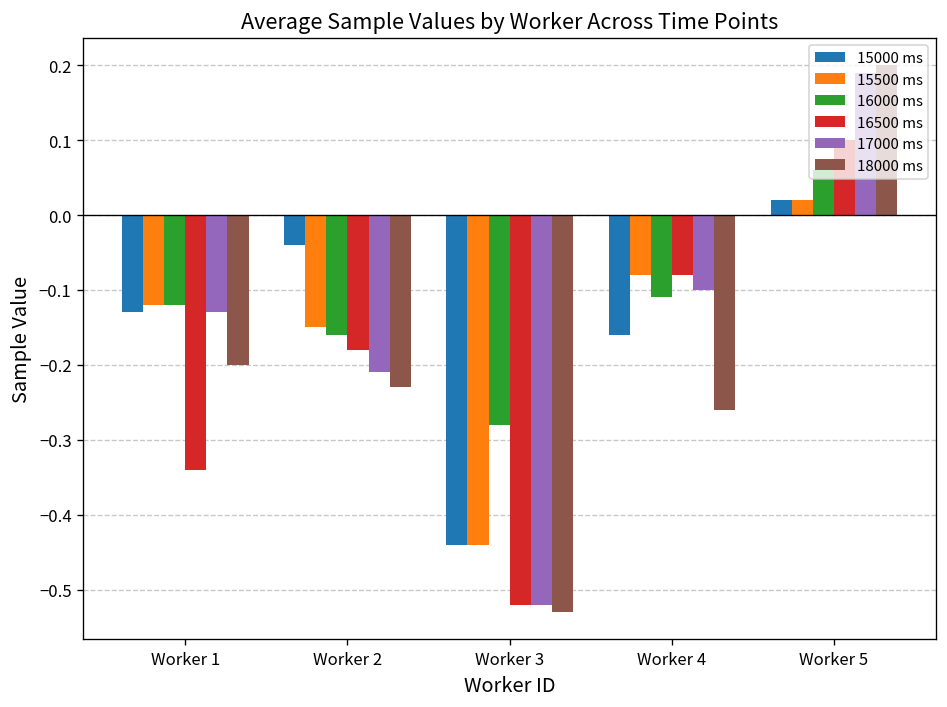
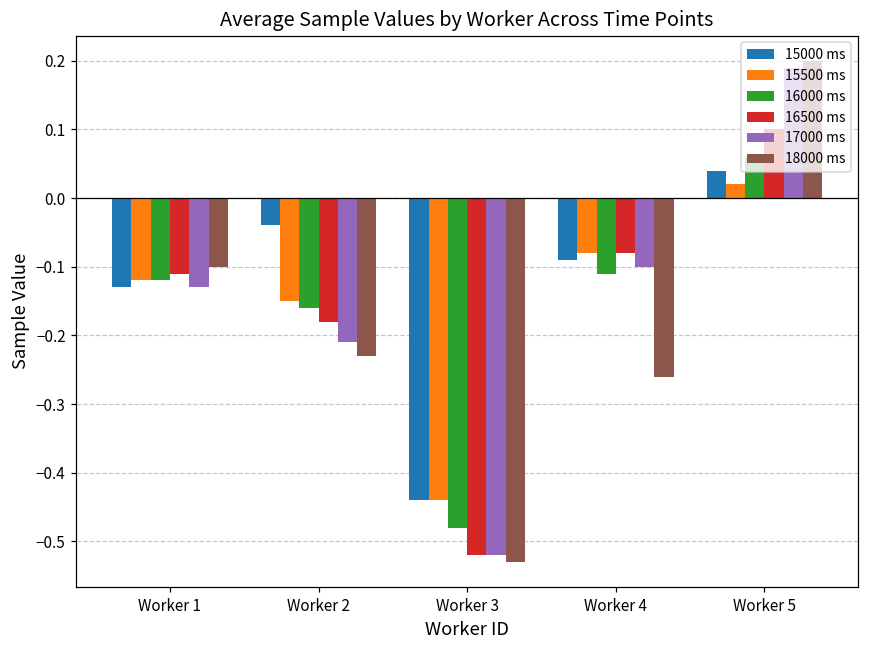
16500 ms, Worker 1: -0.34 -> -0.11
18000 ms, Worker 1: -0.2 -> -0.1
16000 ms, Worker 3: -0.28 -> -0.48
15000 ms, Worker 4: -0.16 -> -0.09
15000 ms, Worker 5: 0.02 -> 0.04
